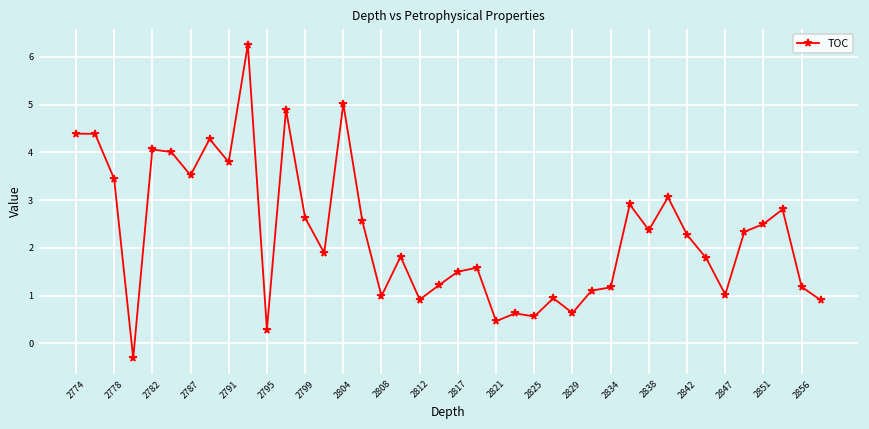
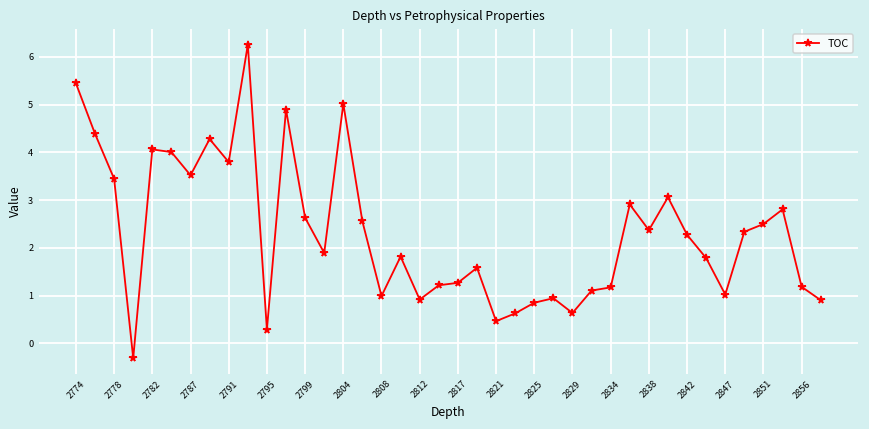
2774: 4.4 -> 5.4
2817: 1.5 -> 1.3
2825: 0.6 -> 0.9
